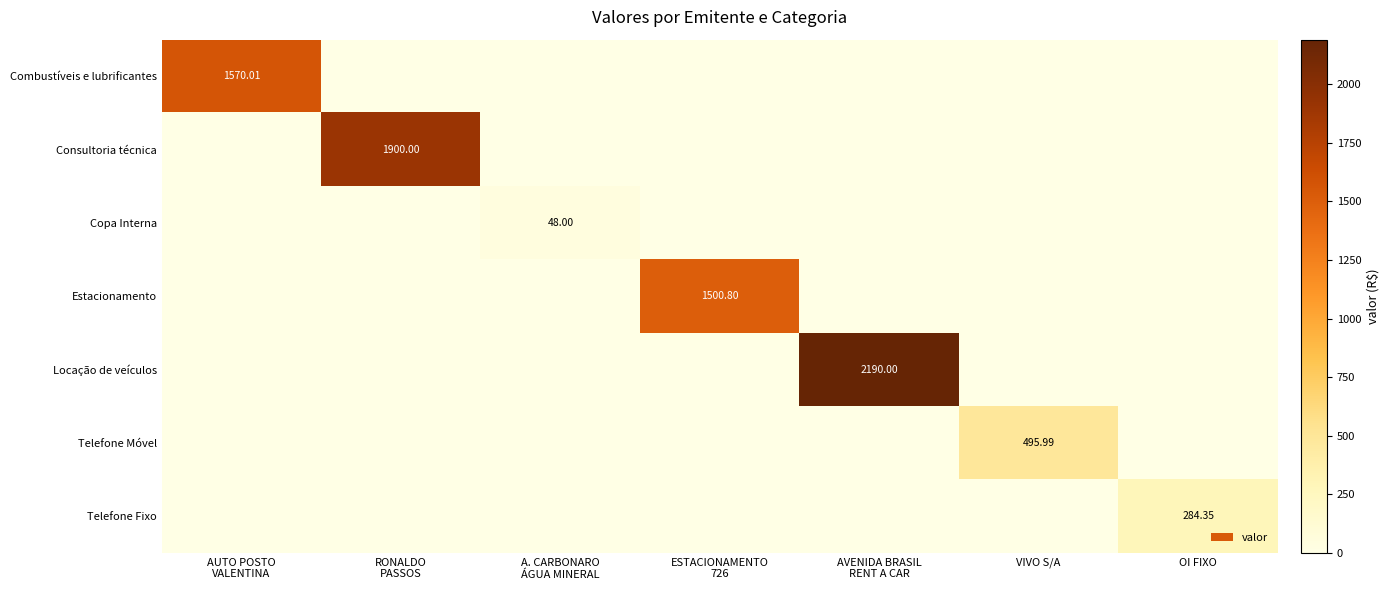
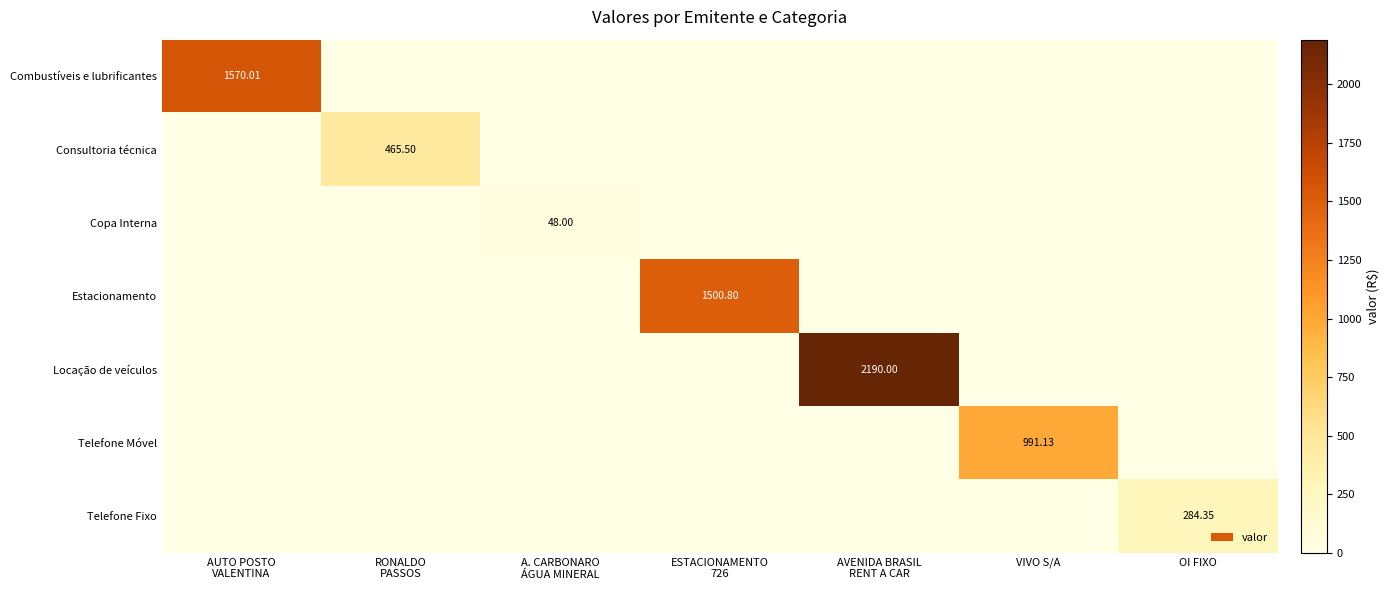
Consultoria técnica, RONALDO PASSOS: 1900.00 -> 465.50
Telefone Móvel, VIVO S/A: 495.99 -> 991.13
